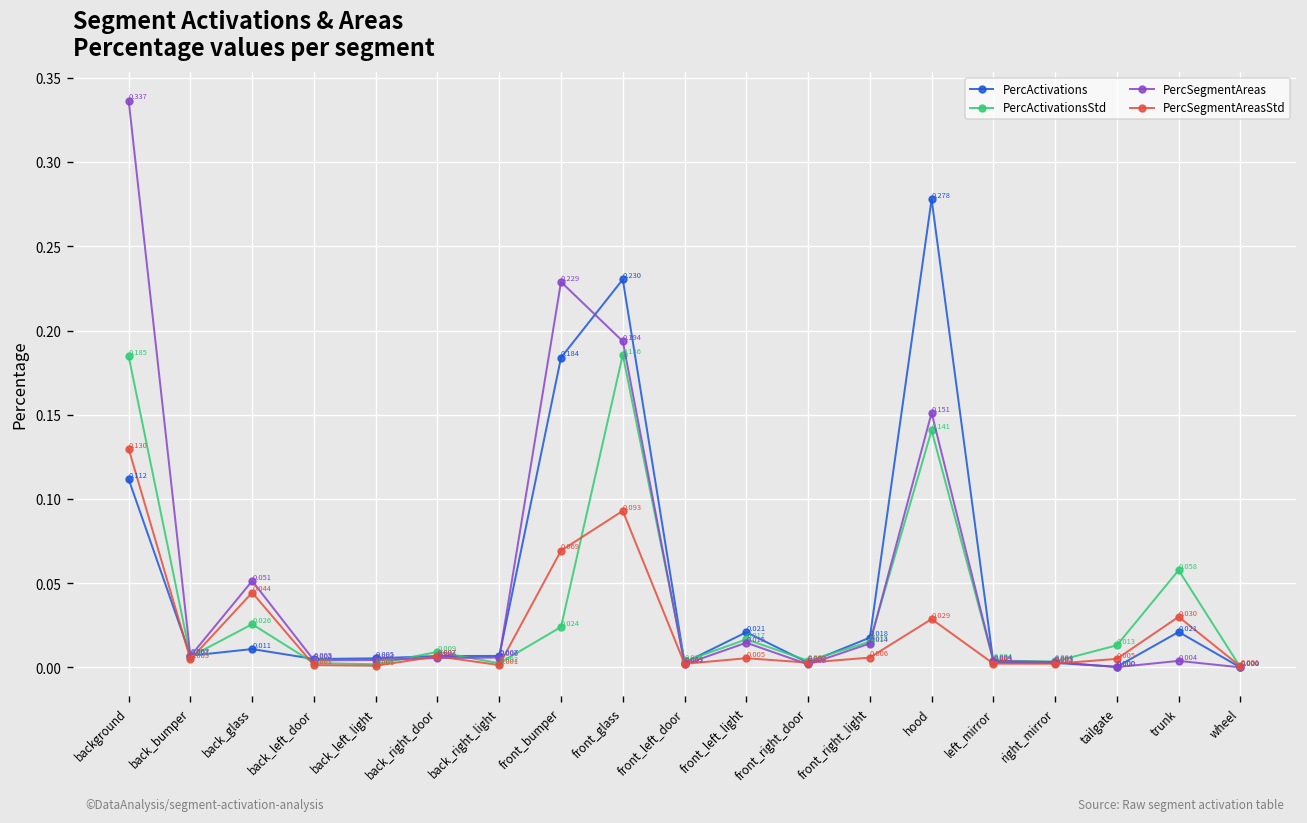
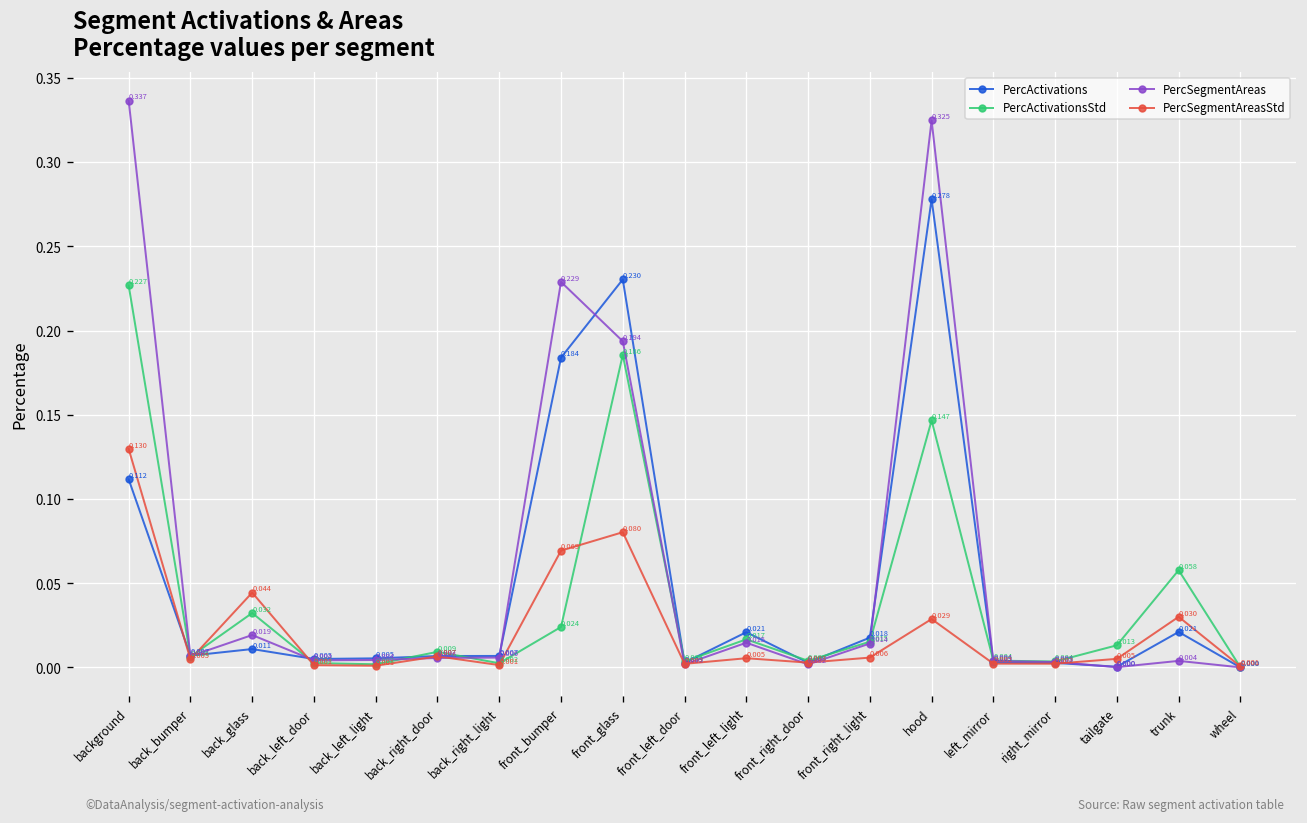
PercActivationsStd, background: 0.185 -> 0.227
PercActivationsStd, back_glass: 0.026 -> 0.032
PercSegmentAreas, back_glass: 0.051 -> 0.019
PercSegmentAreasStd, front_glass: 0.093 -> 0.080
PercActivationsStd, hood: 0.141 -> 0.147
PercSegmentAreas, hood: 0.151 -> 0.325
